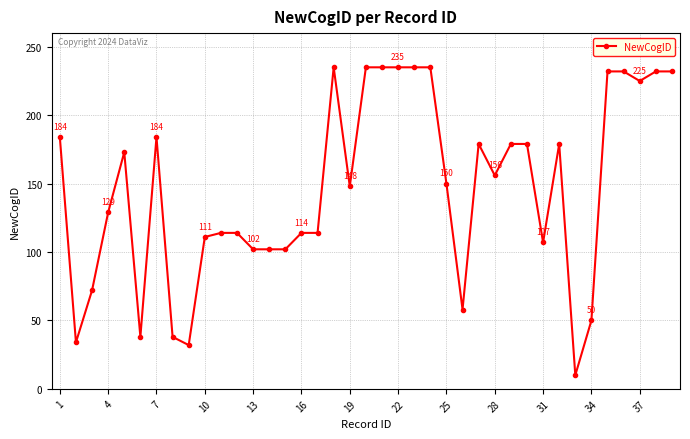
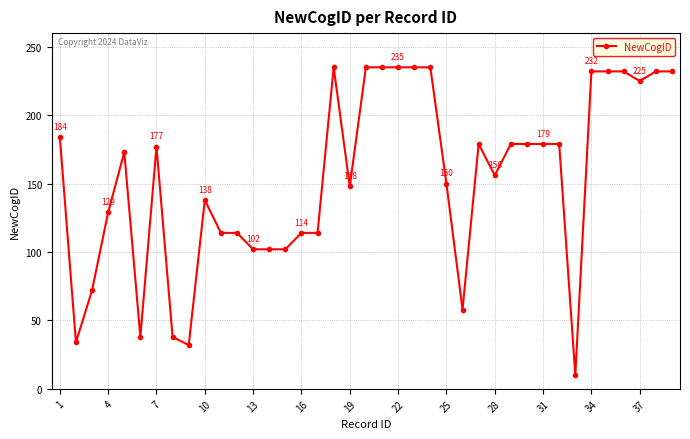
7: 184 -> 177
10: 111 -> 138
31: 107 -> 179
34: 50 -> 232
